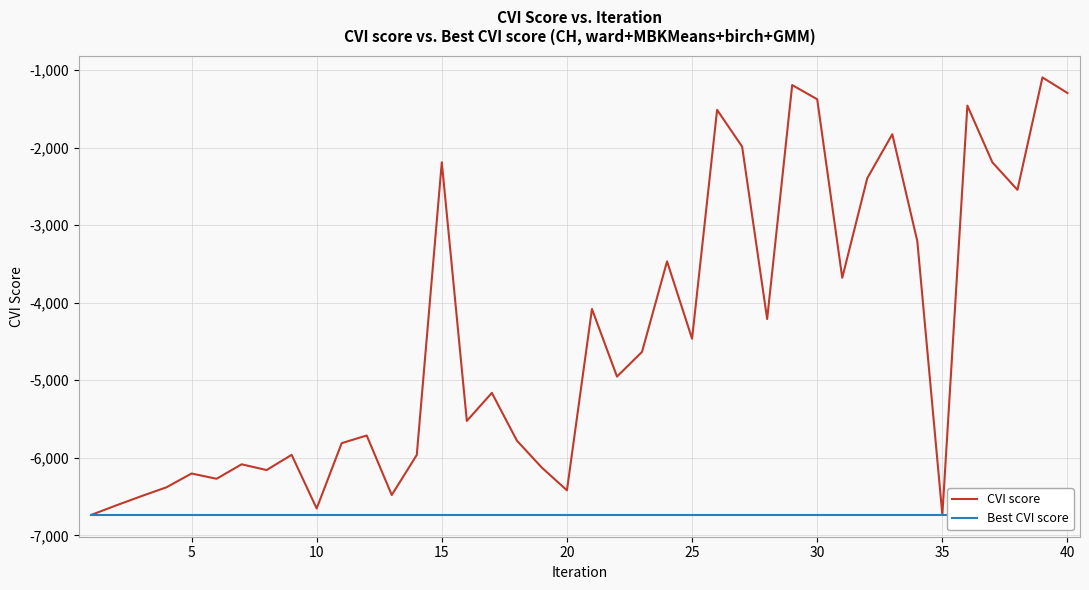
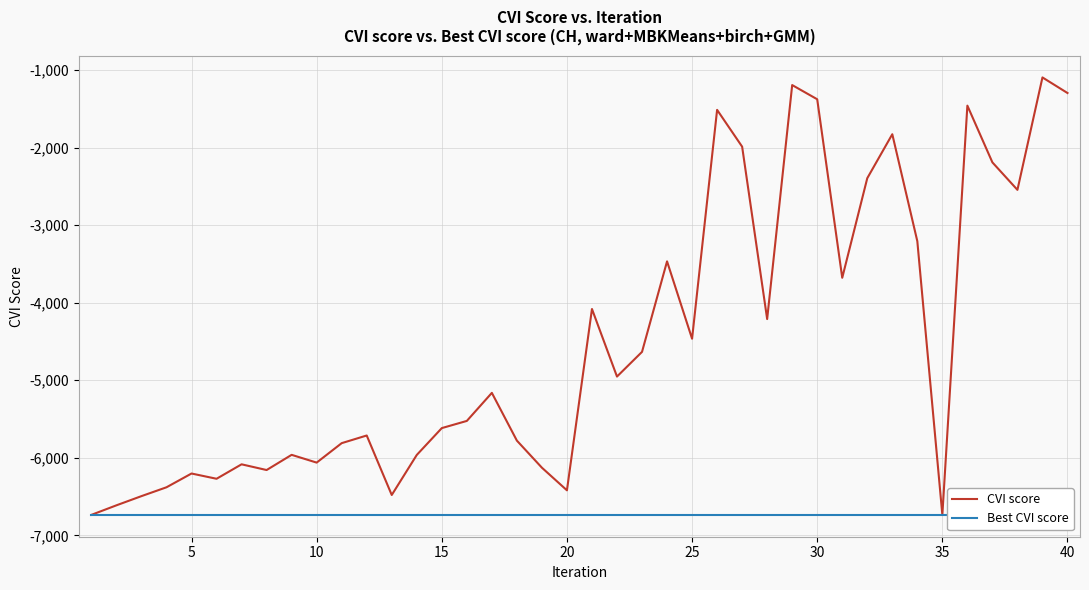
CVI score, 10: -6,700 -> -6,100
CVI score, 15: -2,200 -> -5,600
